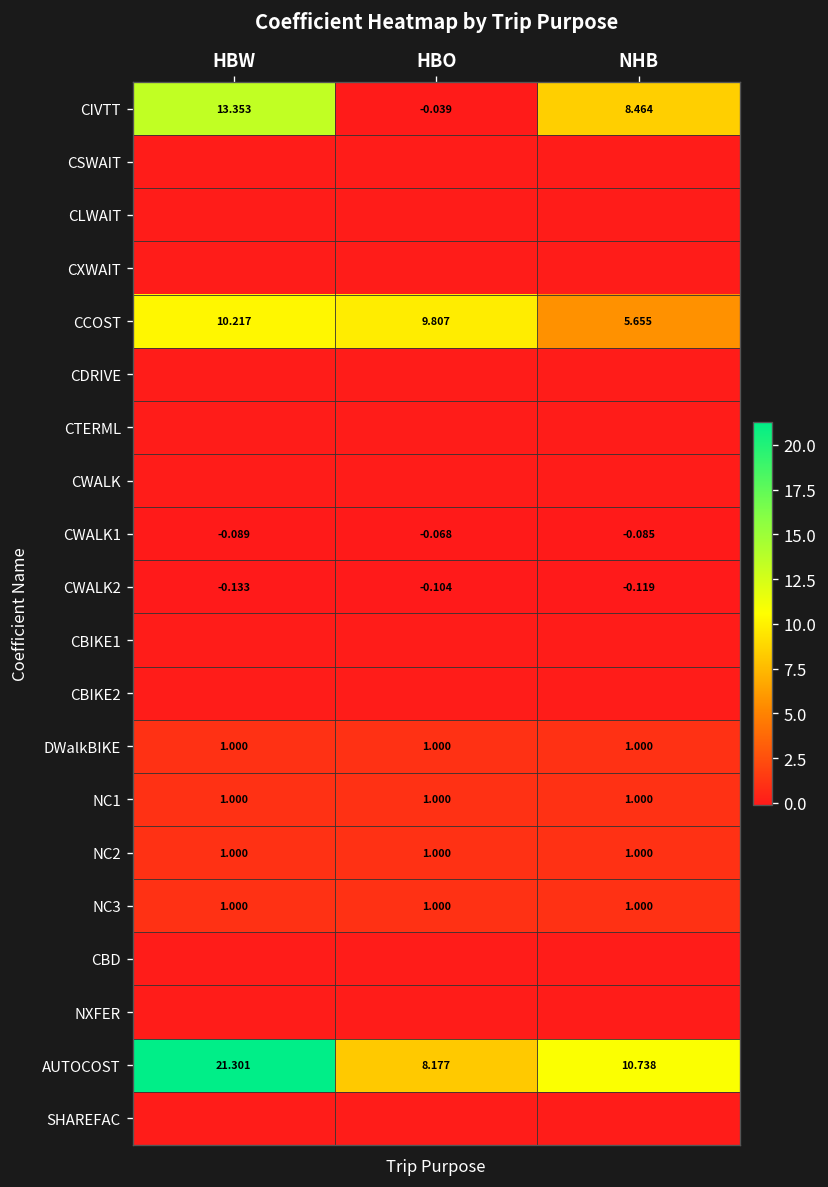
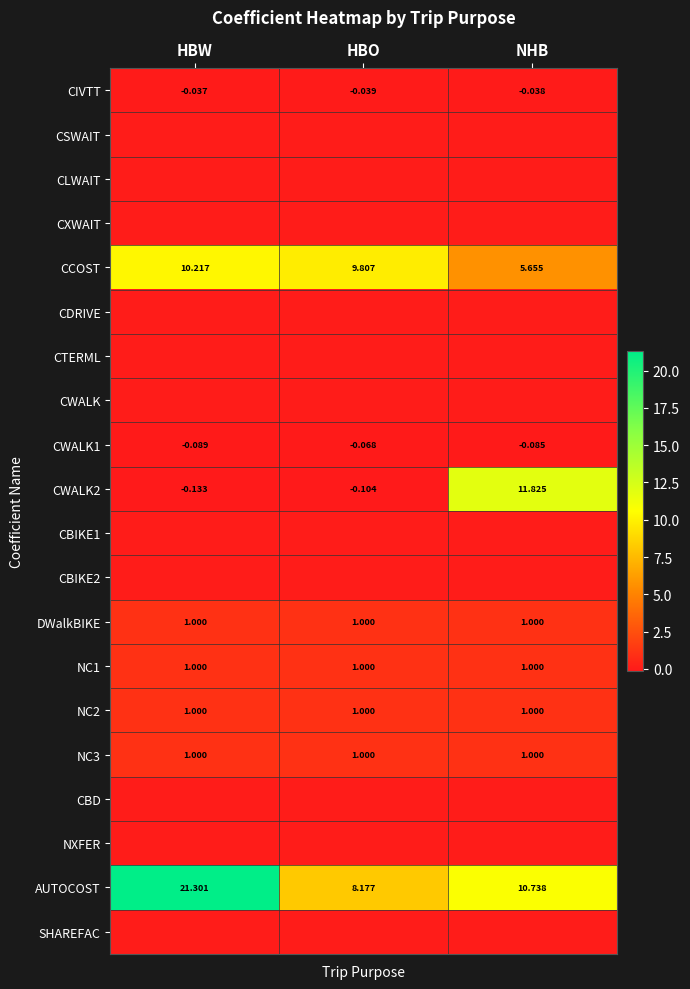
CIVTT, HBW: 13.353 -> -0.037
CIVTT, NHB: 8.464 -> -0.038
CWALK2, NHB: -0.119 -> 11.825
